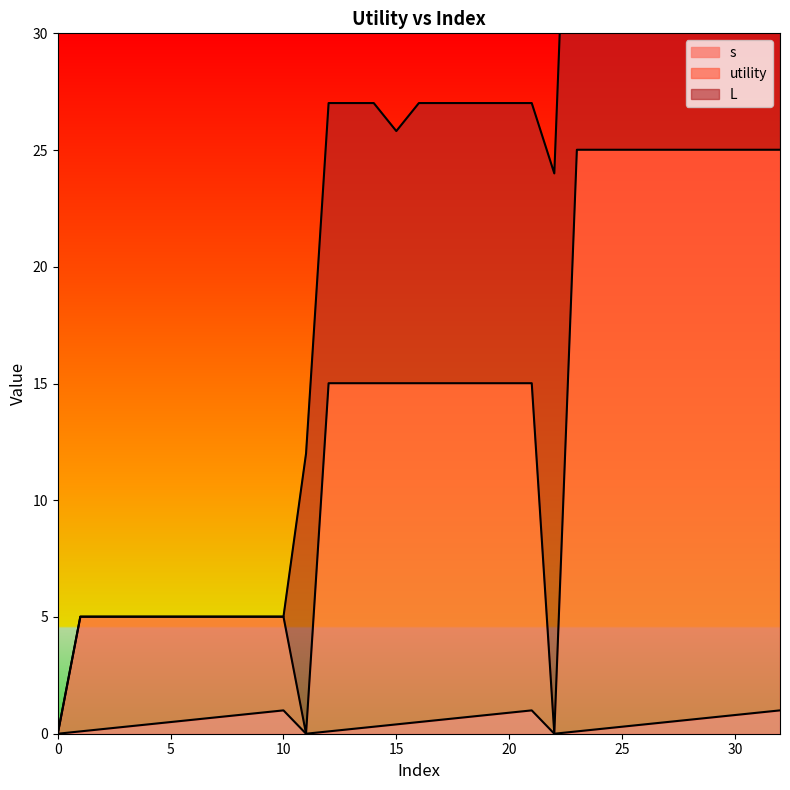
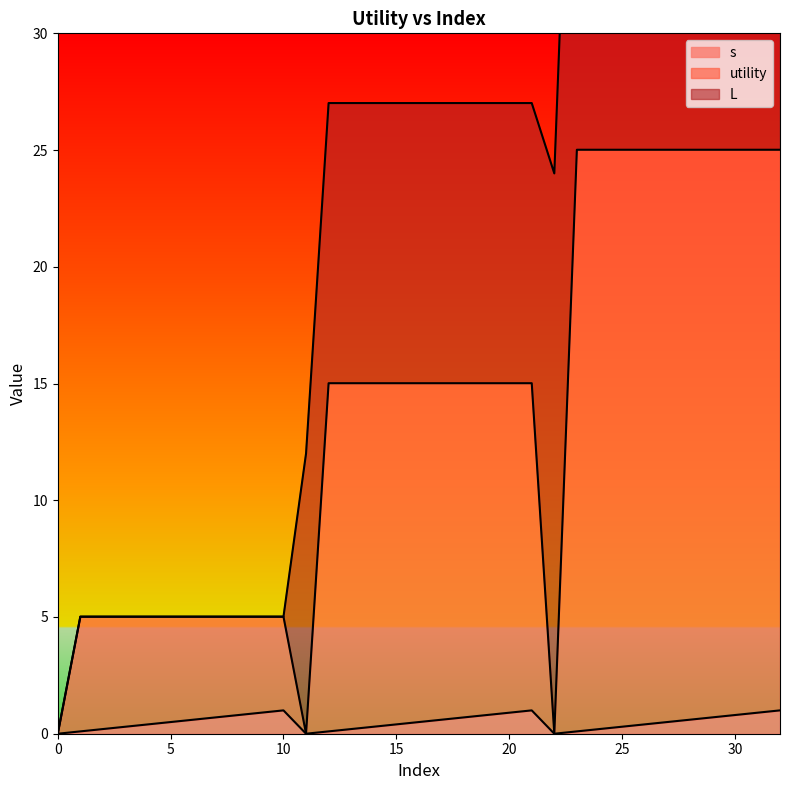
L, 15: 10.8 -> 12.0
